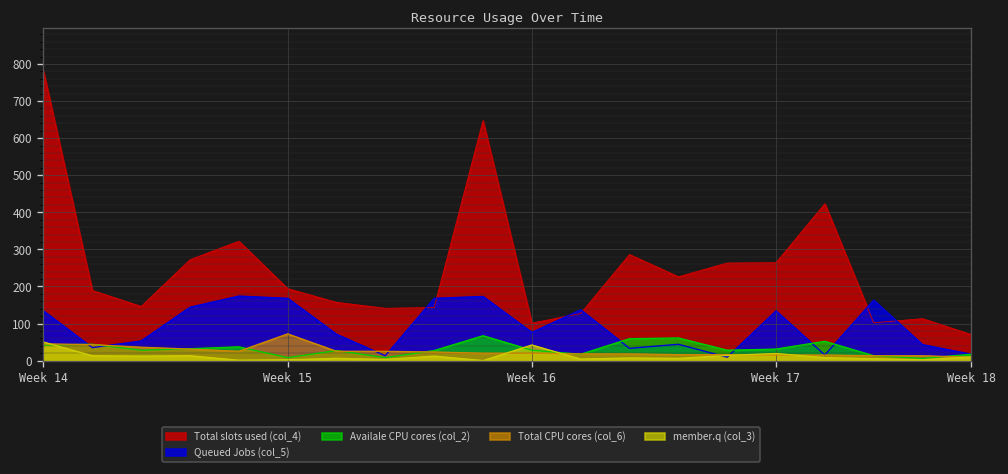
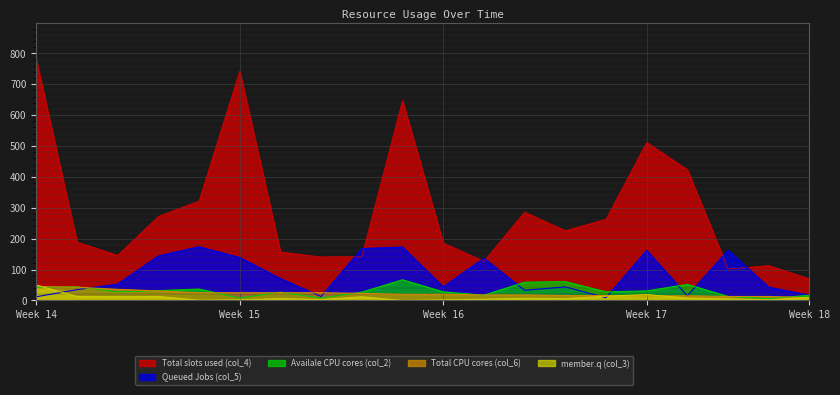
Queued Jobs (col_5), Week 14: 130 -> 10
Total slots used (col_4), Week 15: 190 -> 740
Queued Jobs (col_5), Week 15: 170 -> 140
Total CPU cores (col_6), Week 15: 70 -> 30
Total slots used (col_4), Week 16: 100 -> 190
Queued Jobs (col_5), Week 16: 80 -> 40
member.q (col_3), Week 16: 40 -> 0
Total slots used (col_4), Week 17: 260 -> 510
Queued Jobs (col_5), Week 17: 130 -> 160
